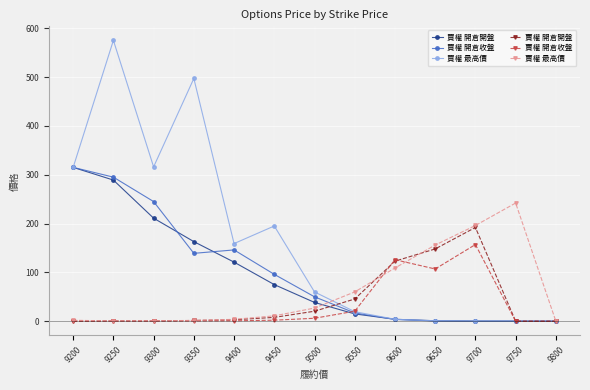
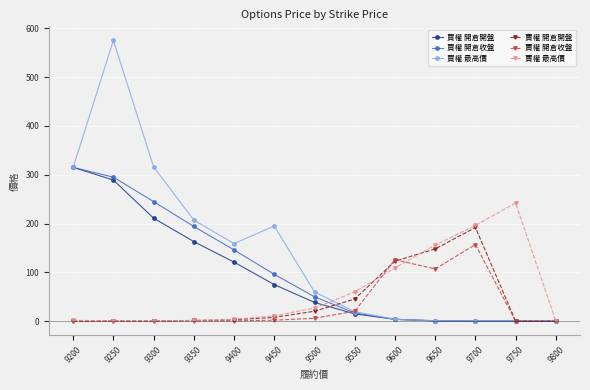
買權 開倉收盤, 9350: 140 -> 190
買權 最高價, 9350: 500 -> 210
